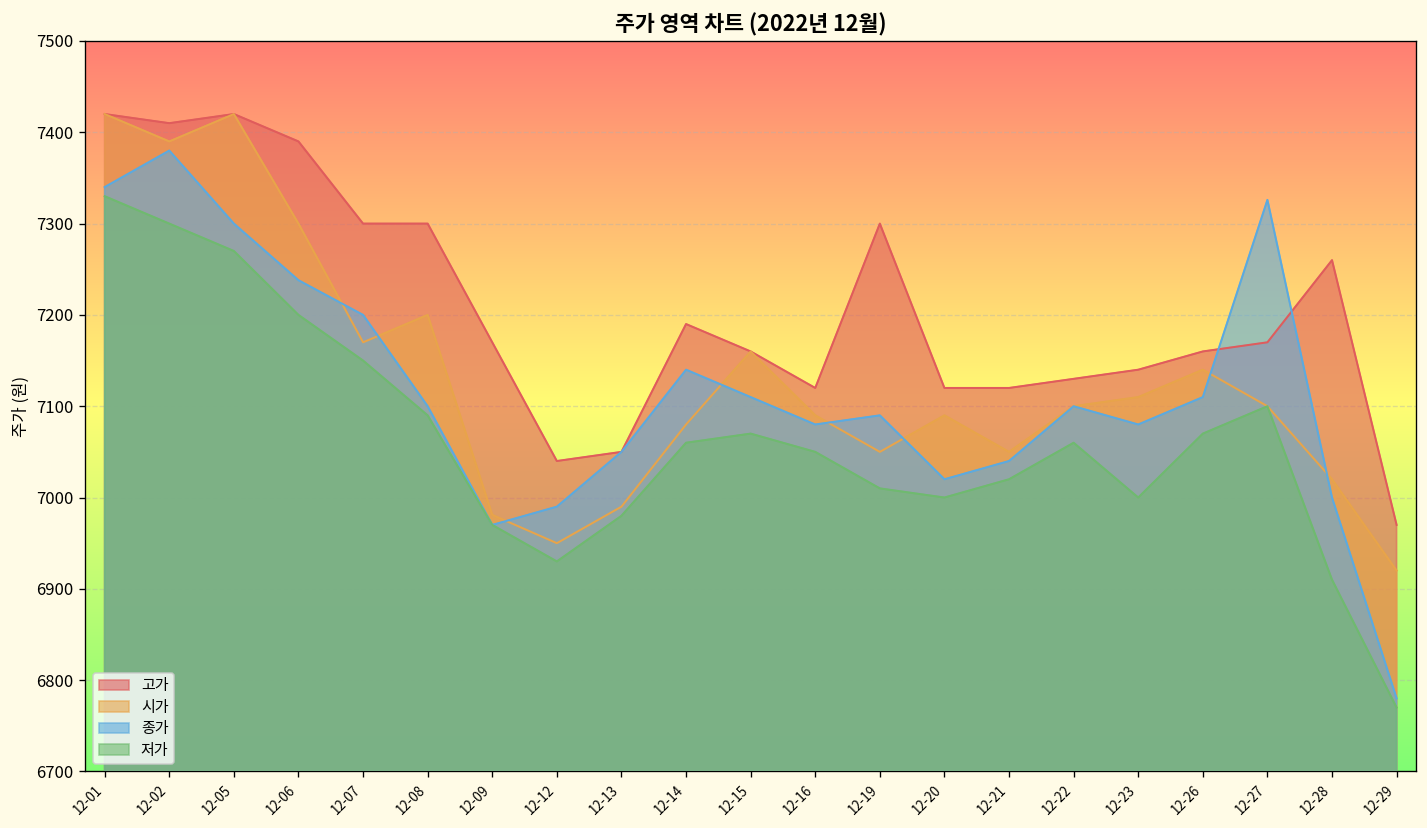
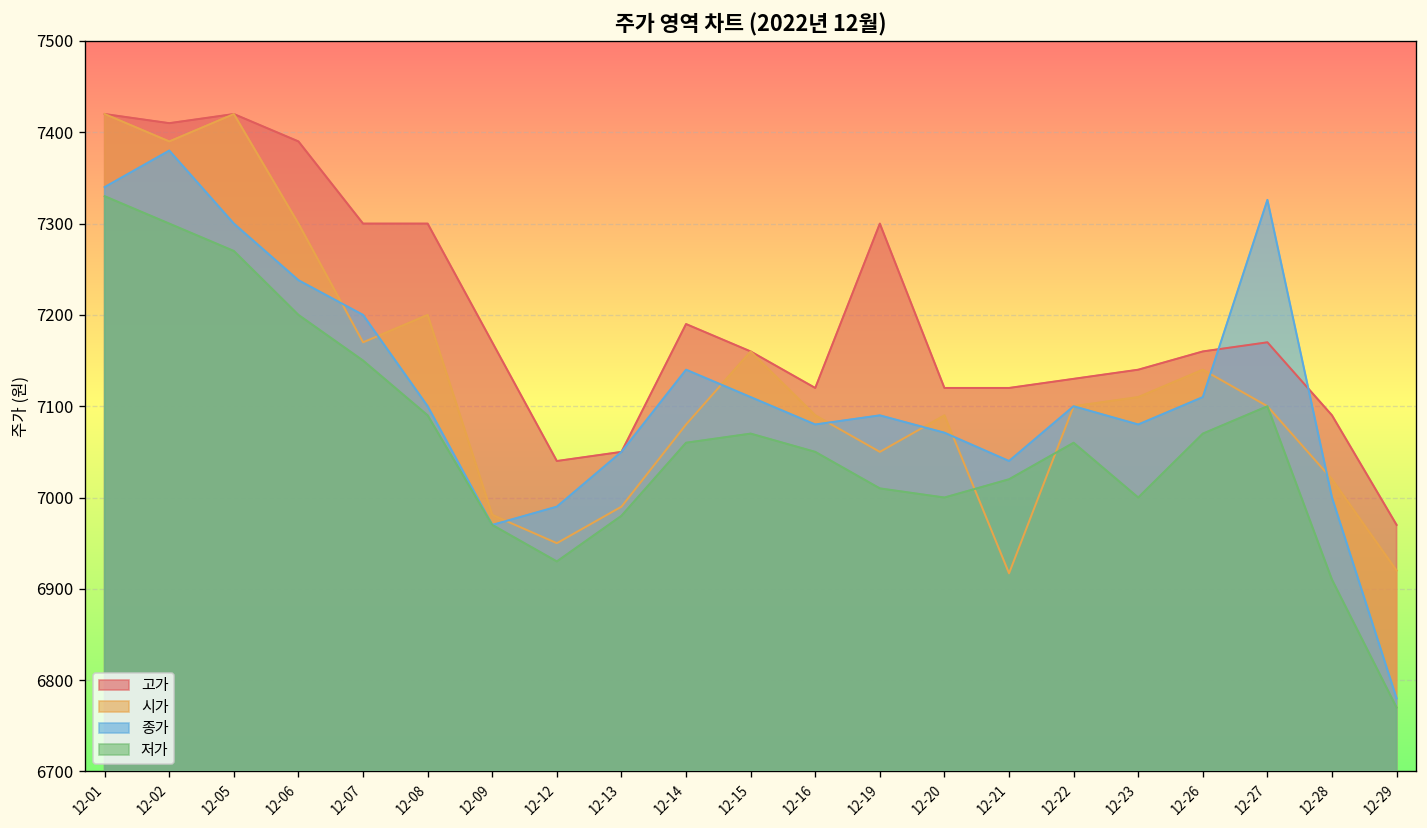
종가, 12-20: 7020 -> 7070
시가, 12-21: 7050 -> 6920
고가, 12-28: 7260 -> 7090
